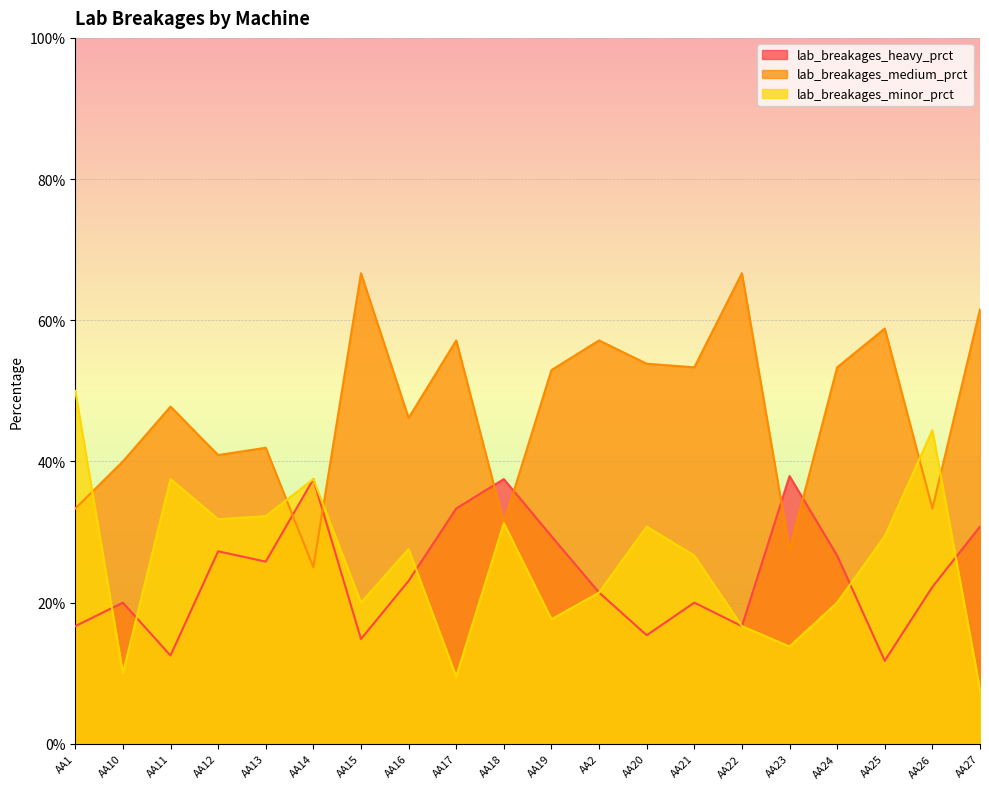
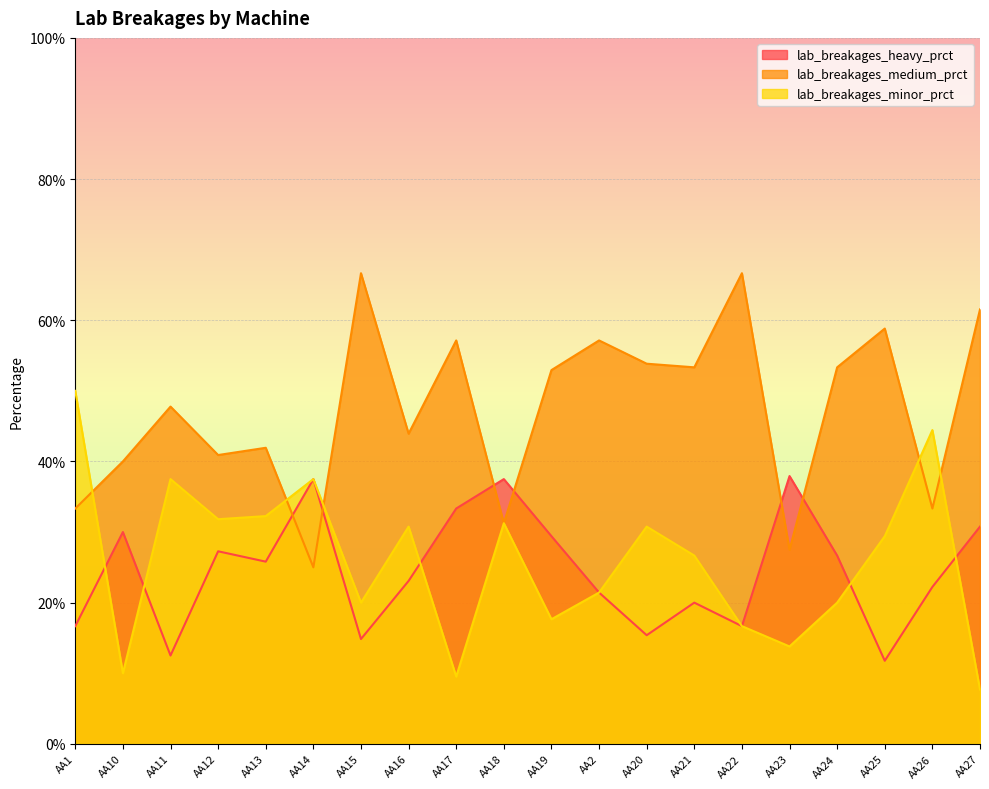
lab_breakages_heavy_prct, AA10: 20% -> 30%
lab_breakages_medium_prct, AA16: 46% -> 44%
lab_breakages_minor_prct, AA16: 28% -> 31%
